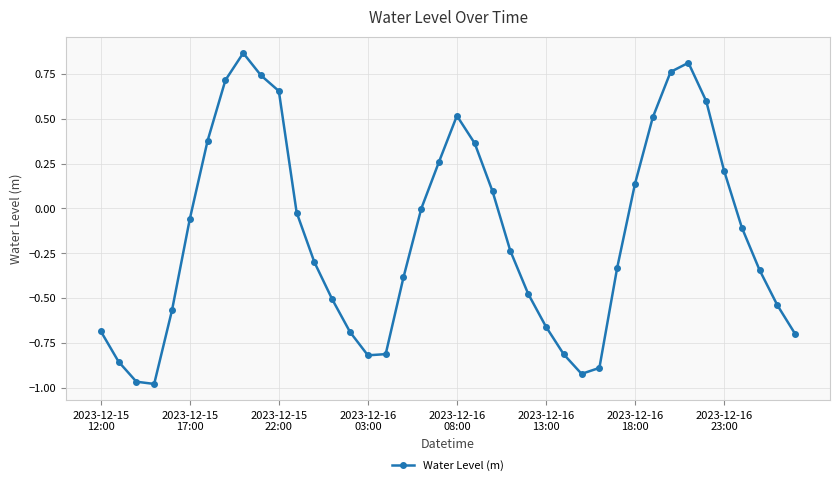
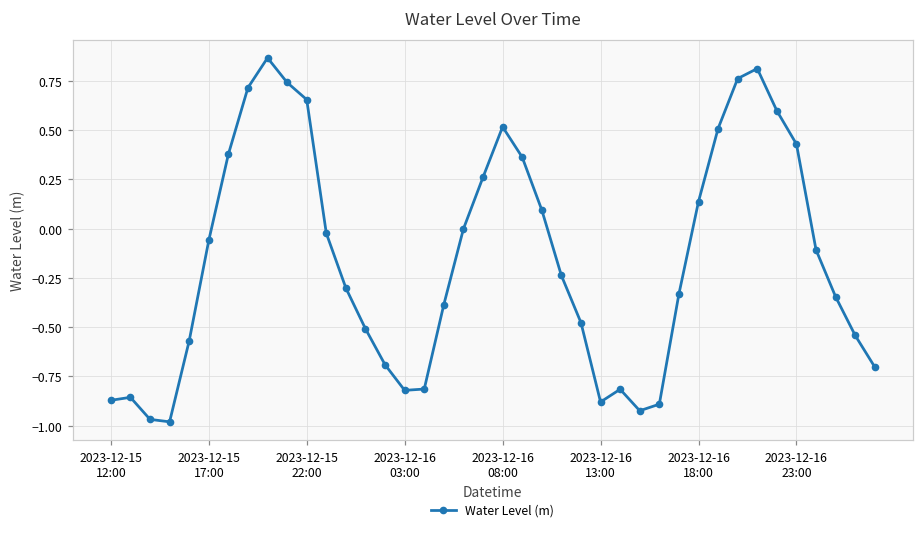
2023-12-15 12:00: -0.69 -> -0.87
2023-12-16 13:00: -0.66 -> -0.88
2023-12-16 23:00: 0.21 -> 0.43
